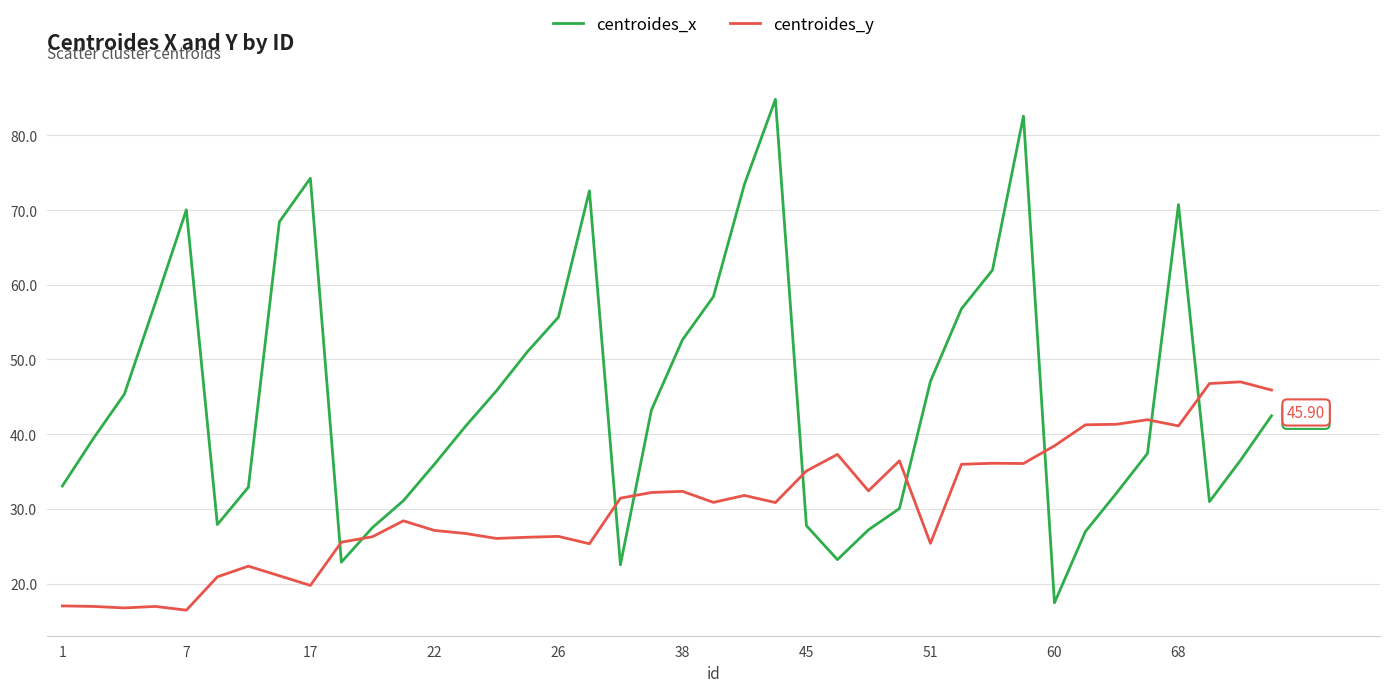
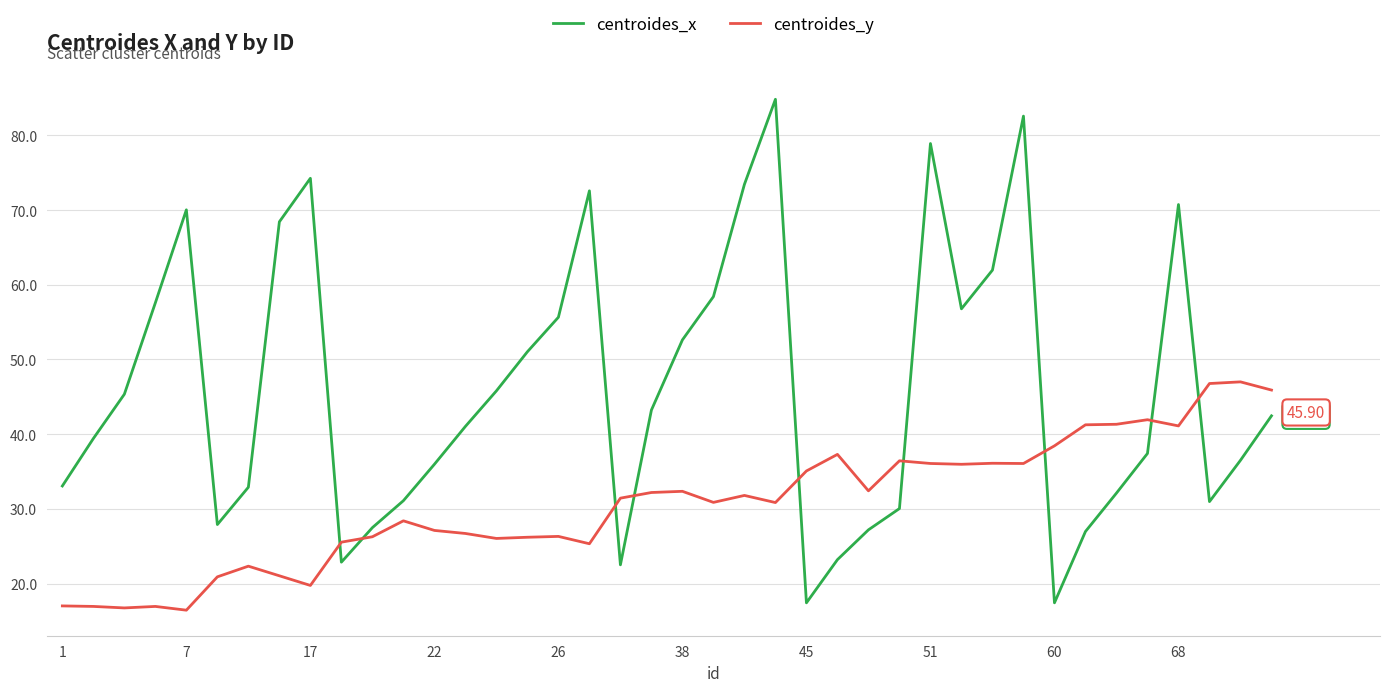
centroides_x, 45: 28 -> 17
centroides_x, 51: 47 -> 79
centroides_y, 51: 25 -> 36
